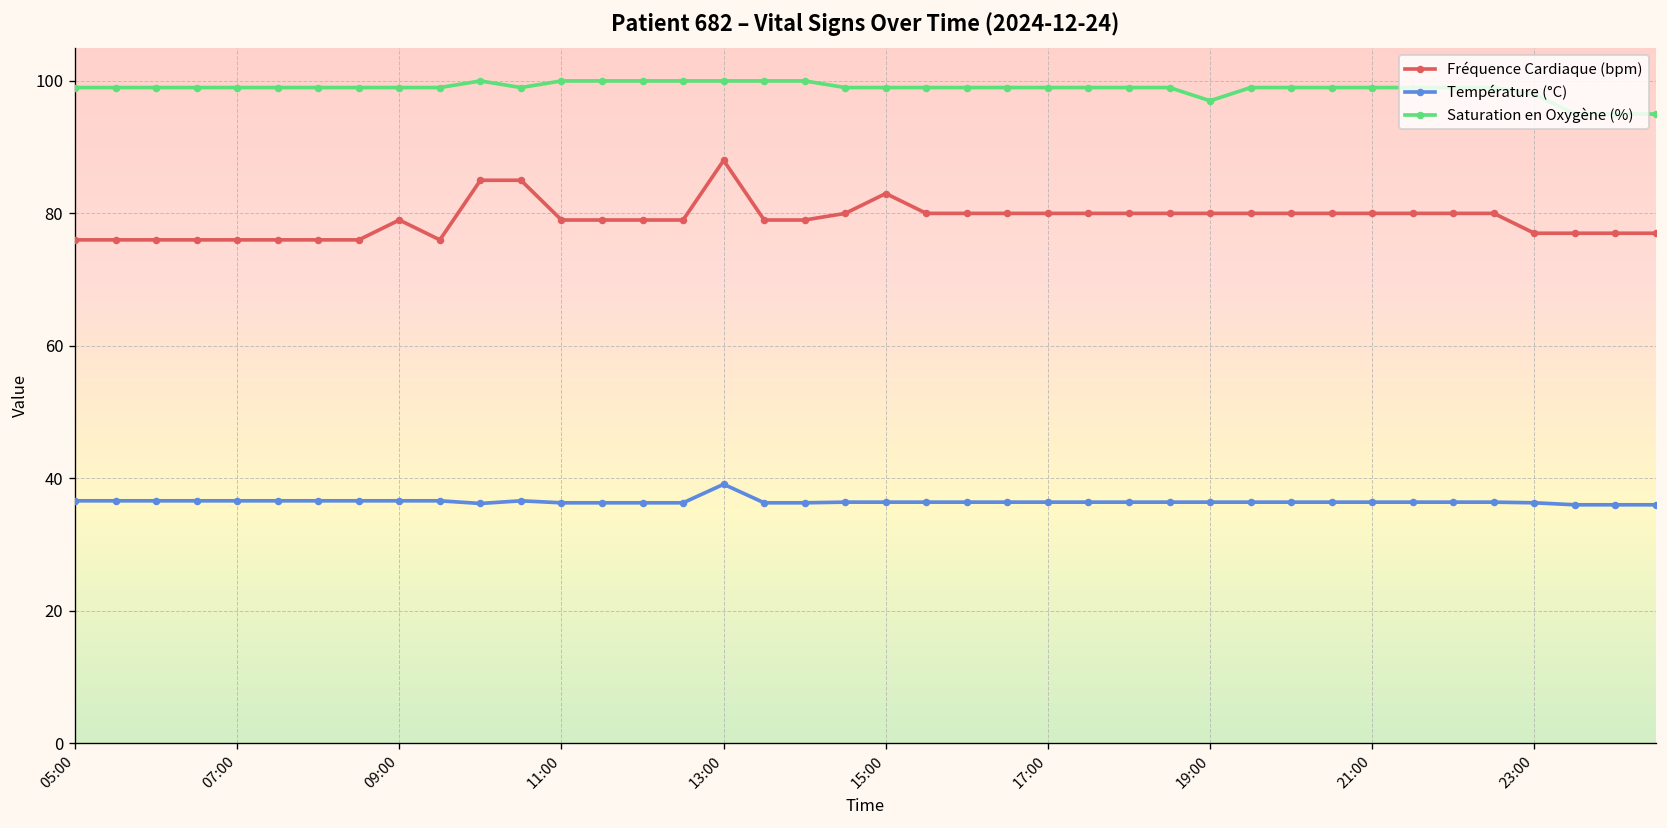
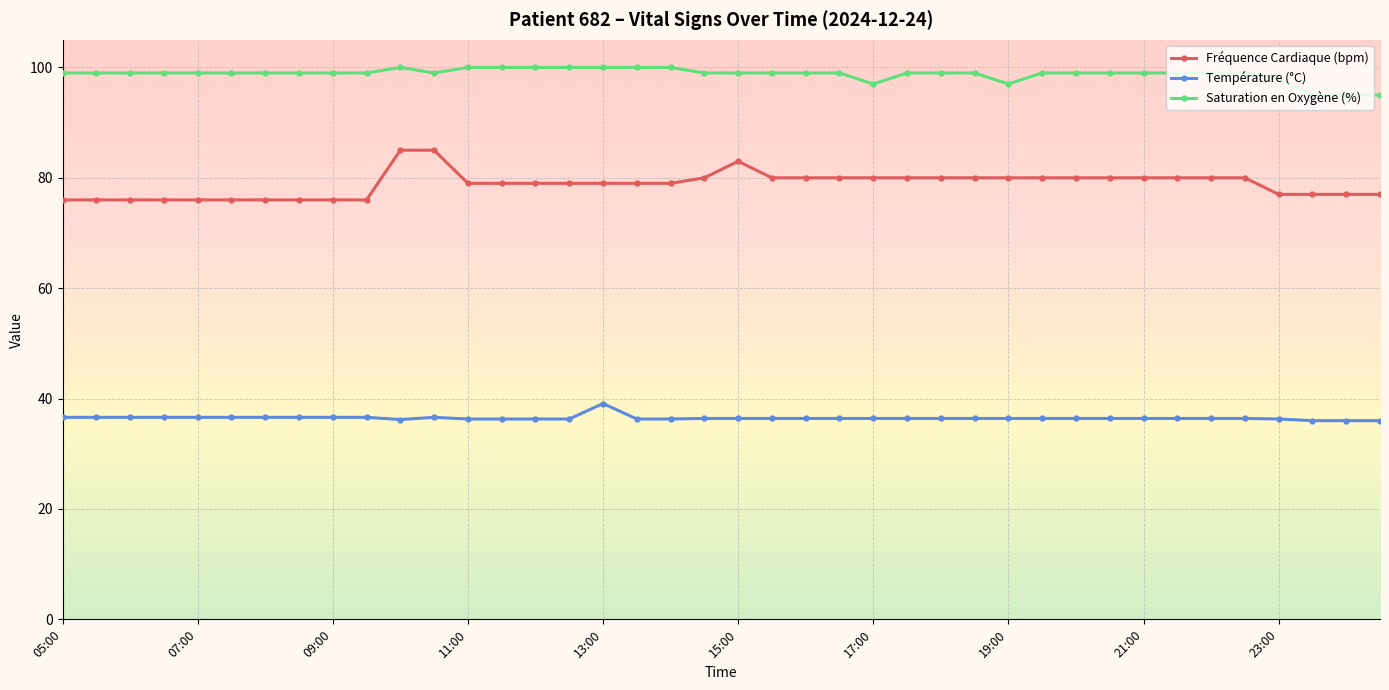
Fréquence Cardiaque (bpm), 09:00: 79 -> 76
Fréquence Cardiaque (bpm), 13:00: 88 -> 79
Saturation en Oxygène (%), 17:00: 99 -> 97
